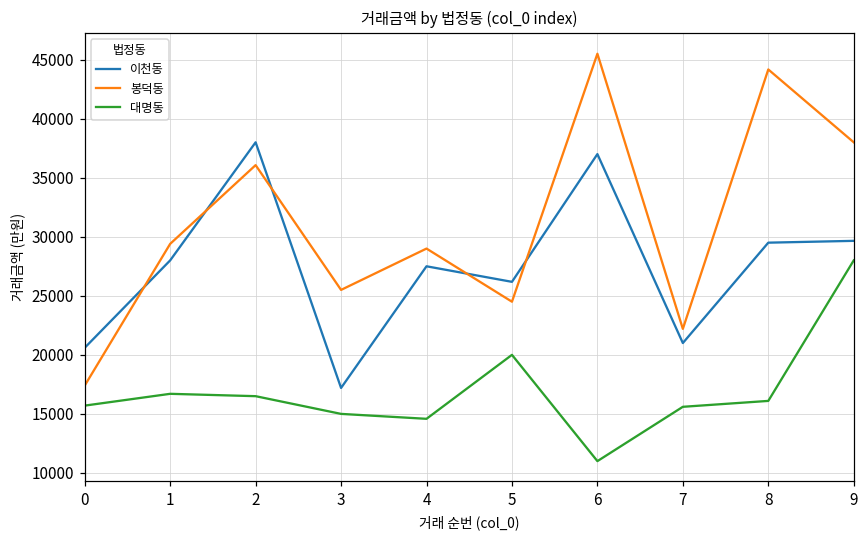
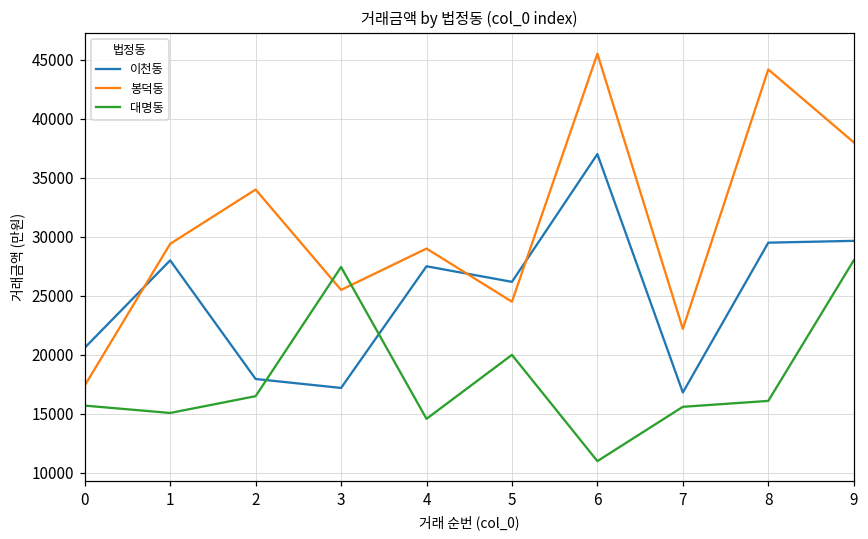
대명동, 1: 16700 -> 15100
이천동, 2: 38000 -> 18000
봉덕동, 2: 36100 -> 34000
대명동, 3: 15000 -> 27400
이천동, 7: 21000 -> 16800
